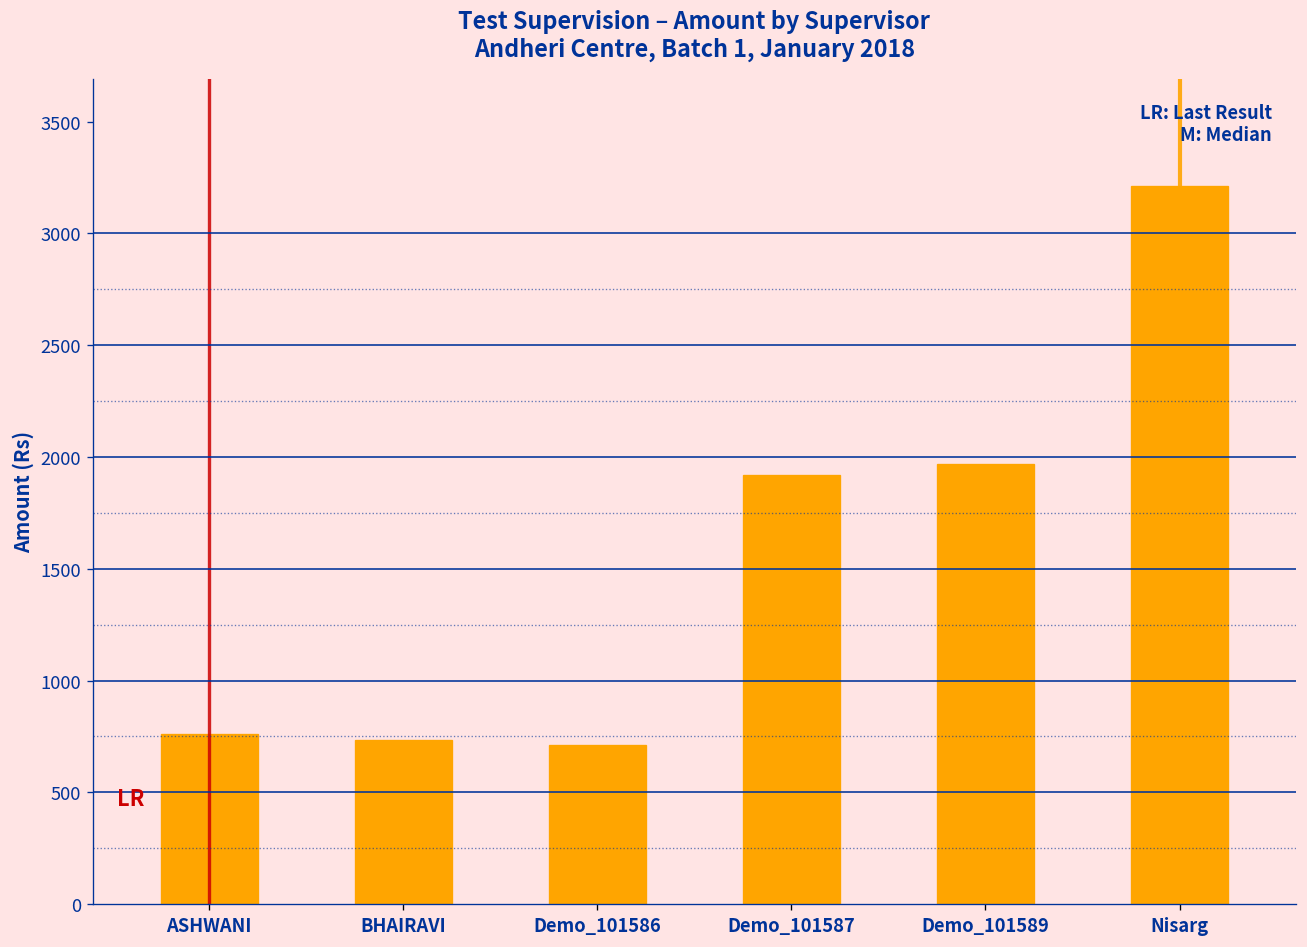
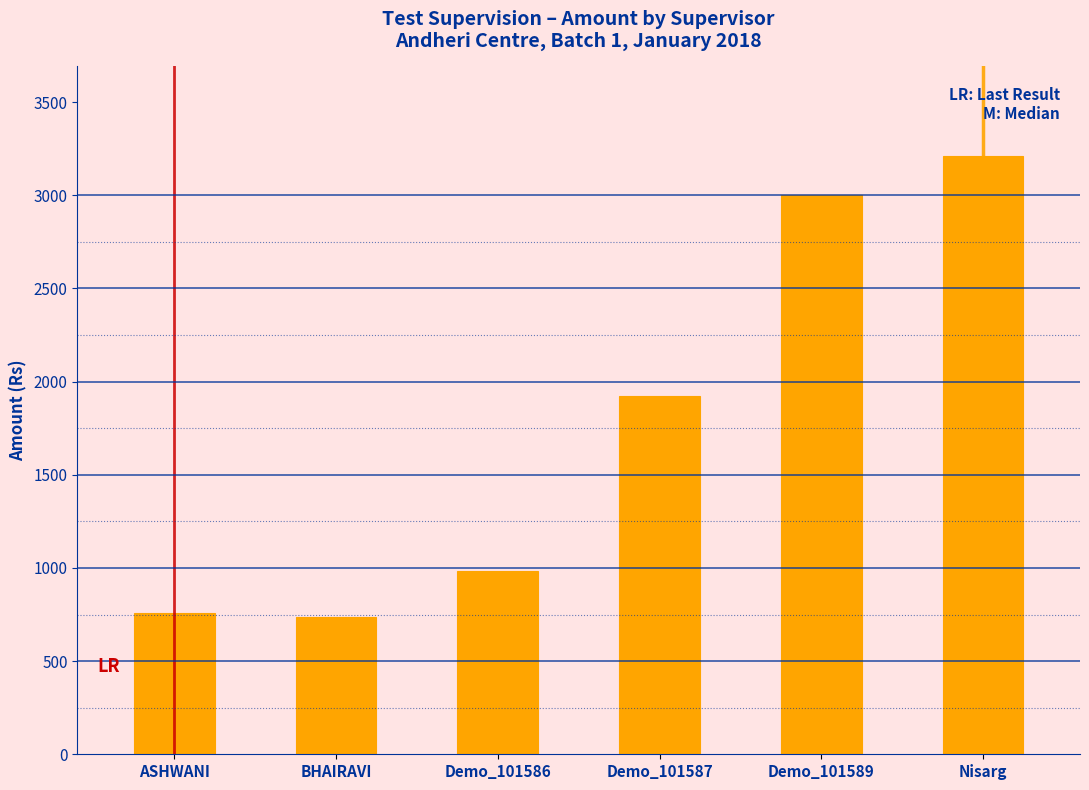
Demo_101586: 710 -> 980
Demo_101589: 1970 -> 3000
